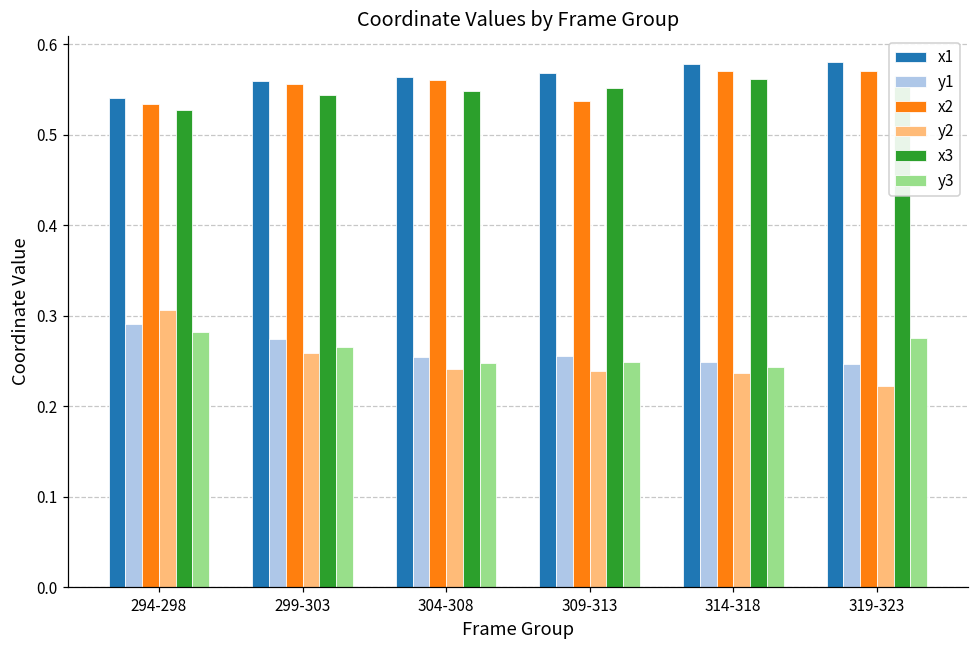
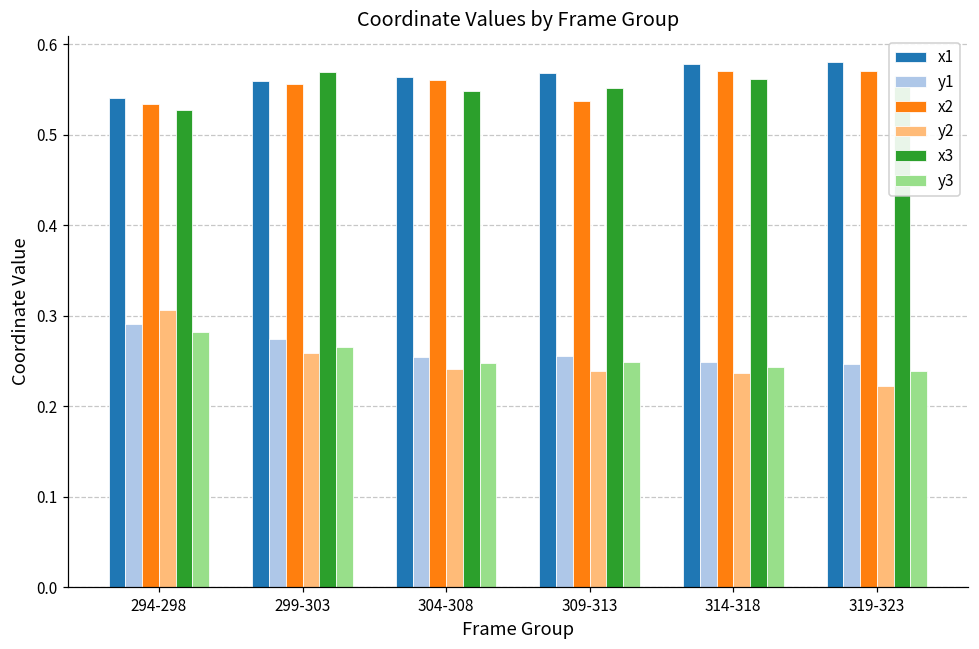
x3, 299-303: 0.54 -> 0.57
y3, 319-323: 0.28 -> 0.24
